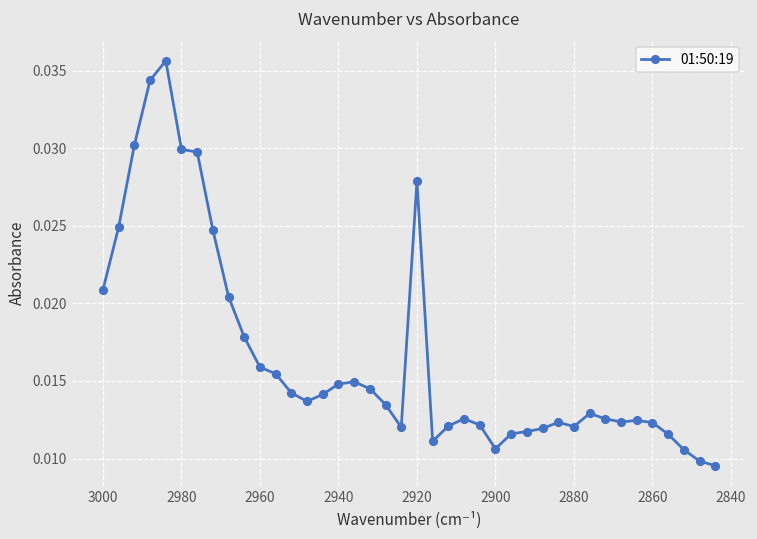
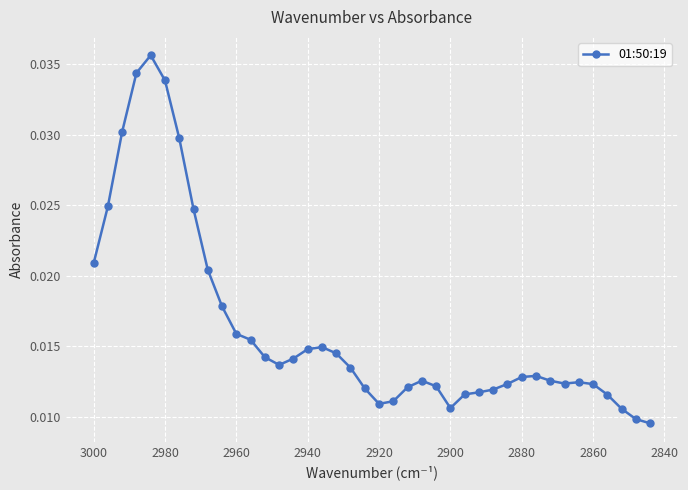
2980: 0.0299 -> 0.0339
2920: 0.0279 -> 0.0109
2880: 0.0121 -> 0.0128
